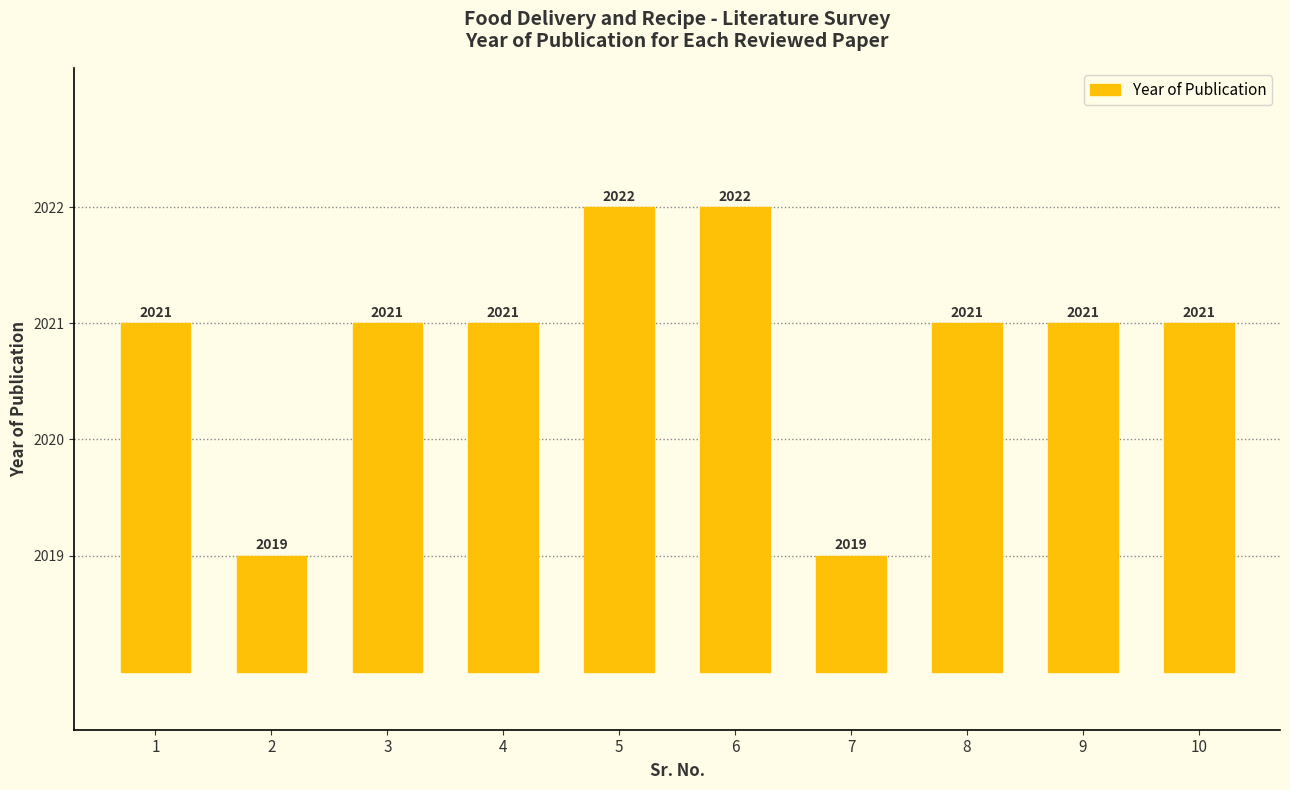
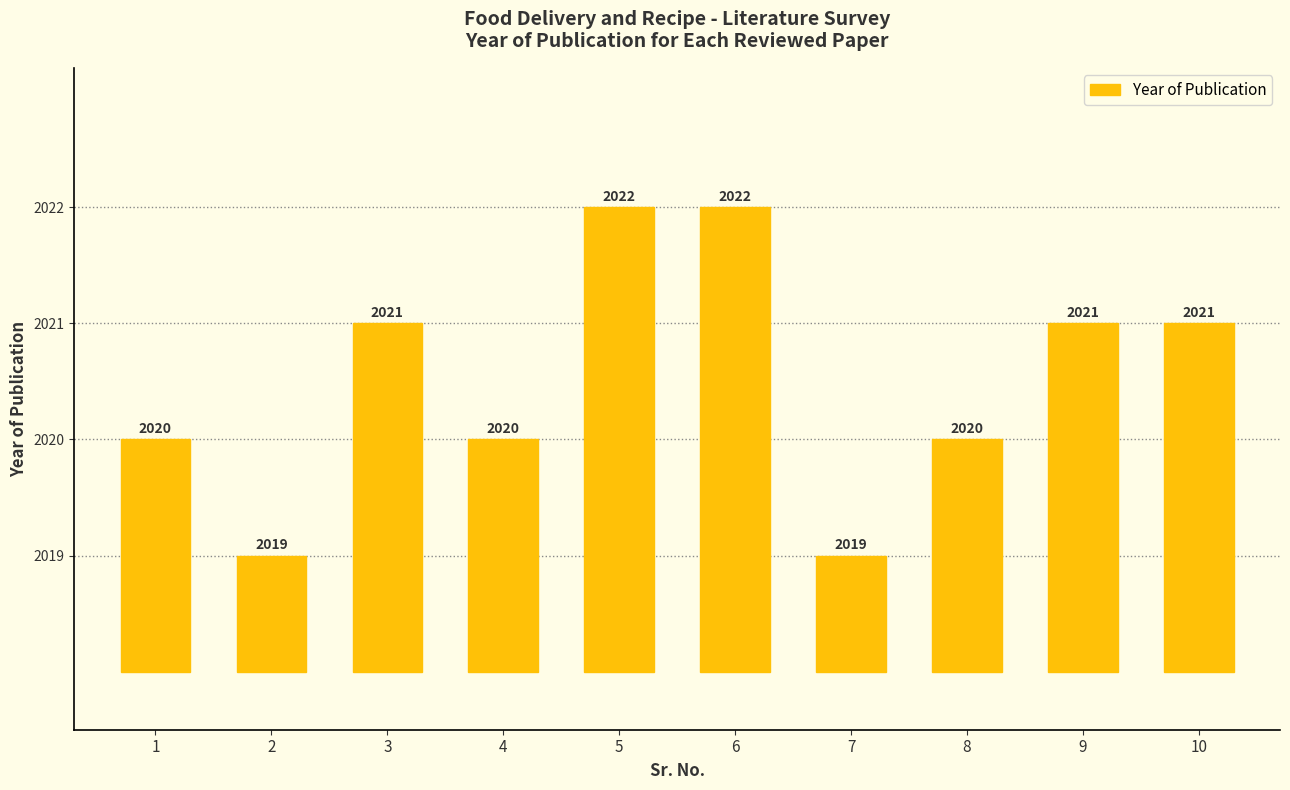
1: 2021 -> 2020
4: 2021 -> 2020
8: 2021 -> 2020
